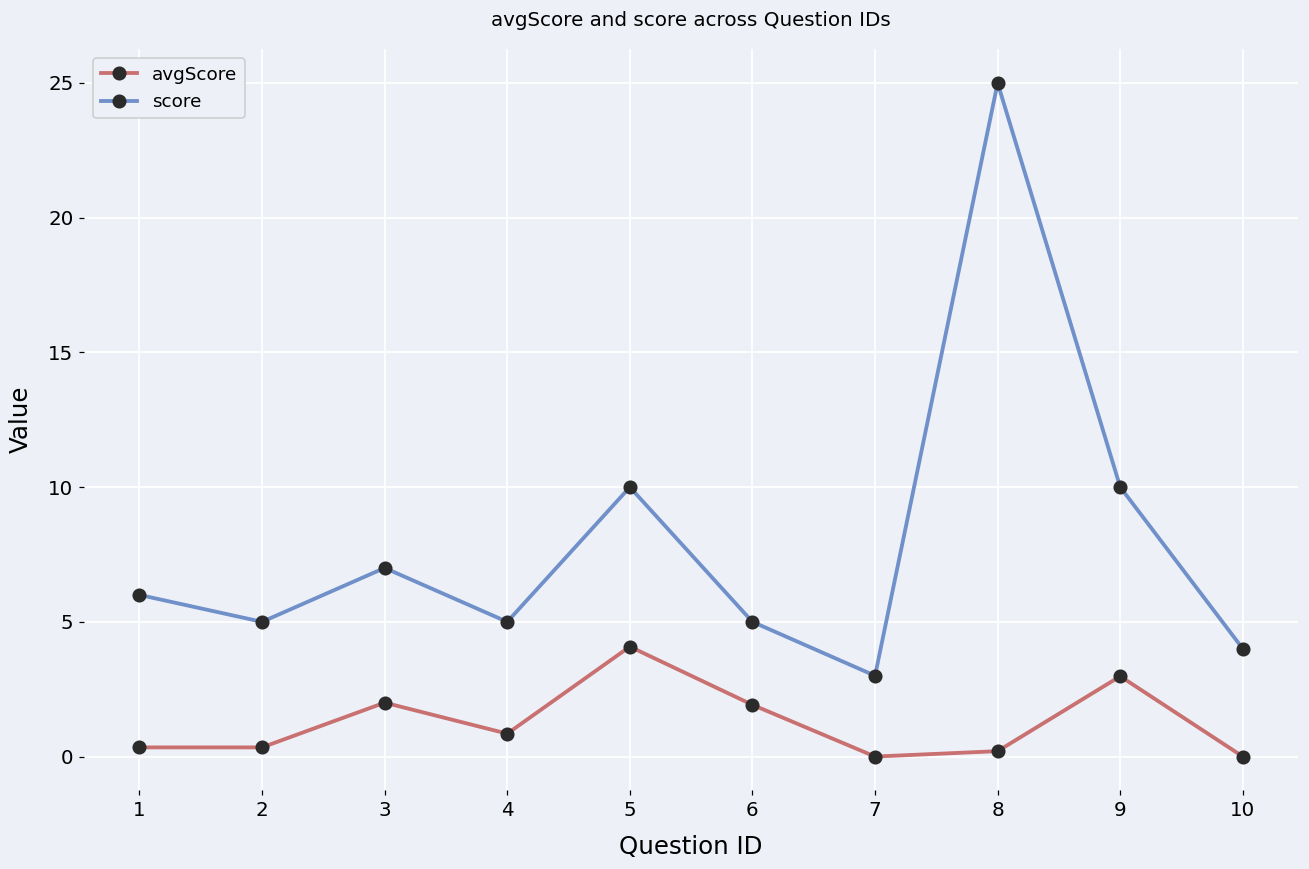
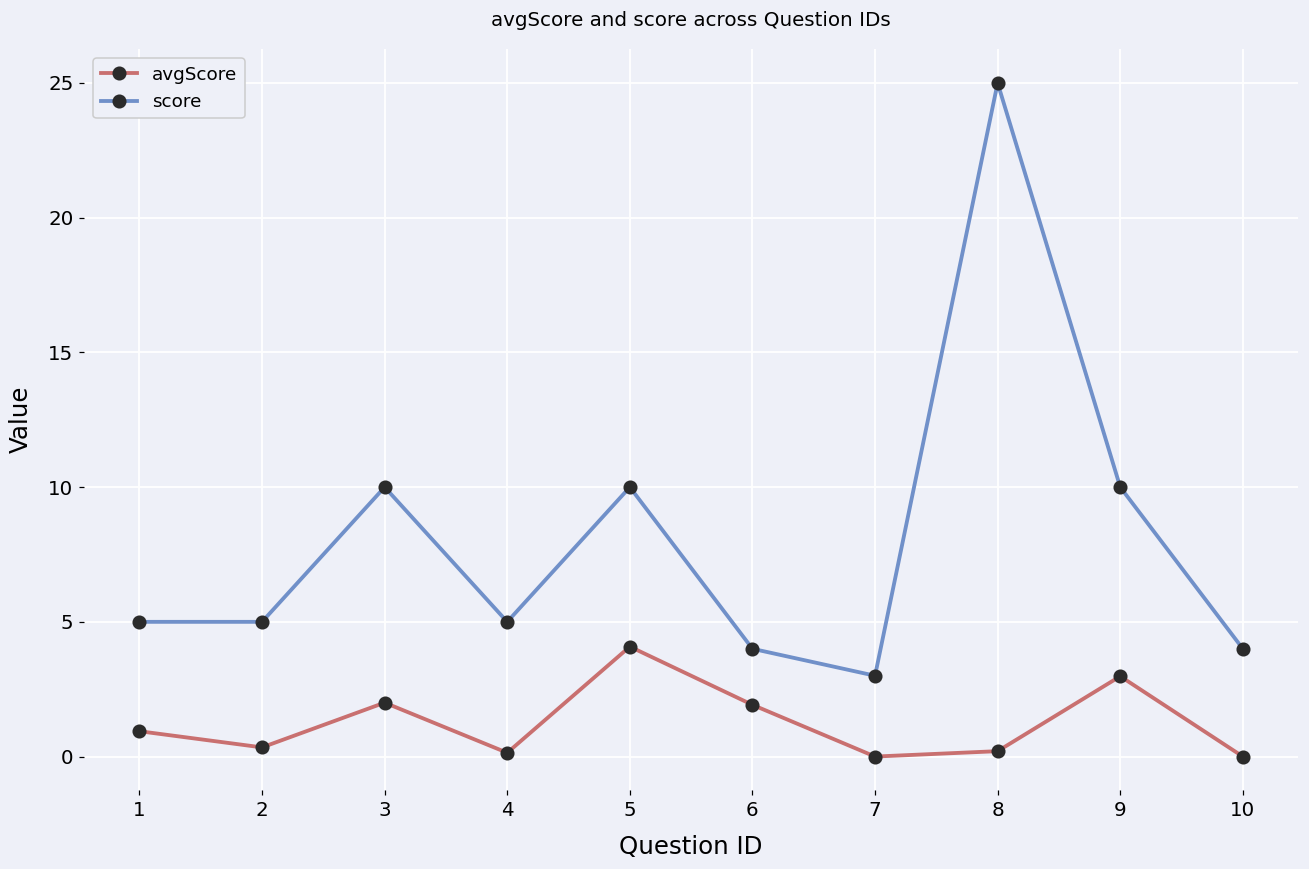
avgScore, 1: 0.3 -> 0.9
score, 1: 6 -> 5
score, 3: 7 -> 10
avgScore, 4: 0.9 -> 0.1
score, 6: 5 -> 4
